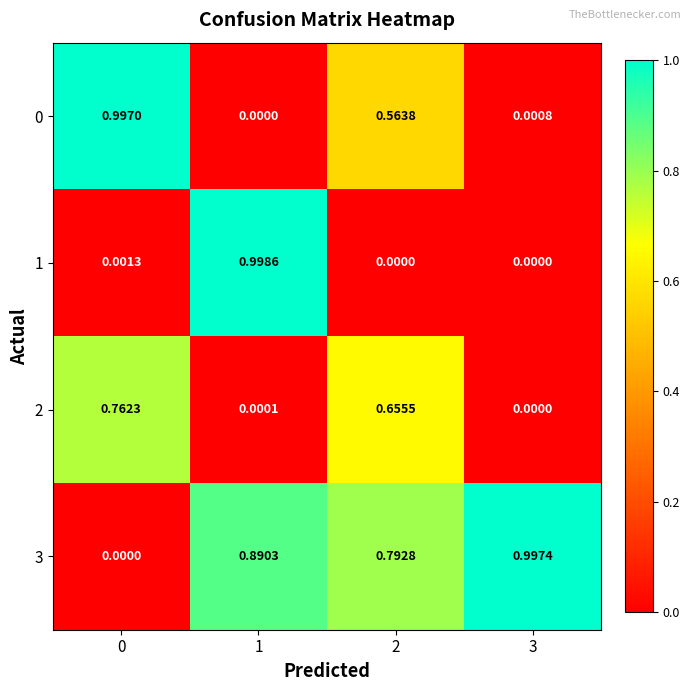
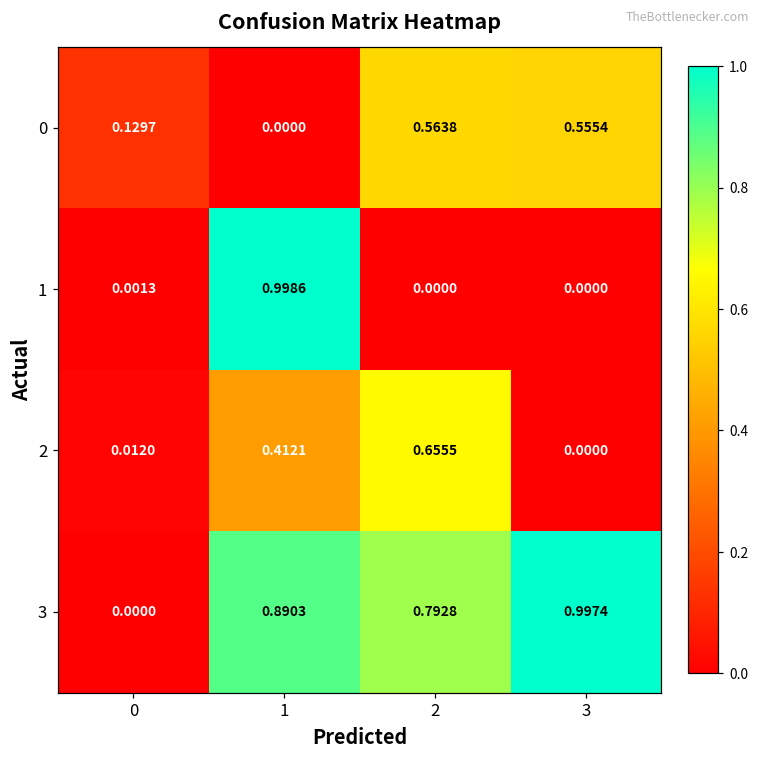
0, 0: 0.9970 -> 0.1297
0, 3: 0.0008 -> 0.5554
2, 0: 0.7623 -> 0.0120
2, 1: 0.0001 -> 0.4121
